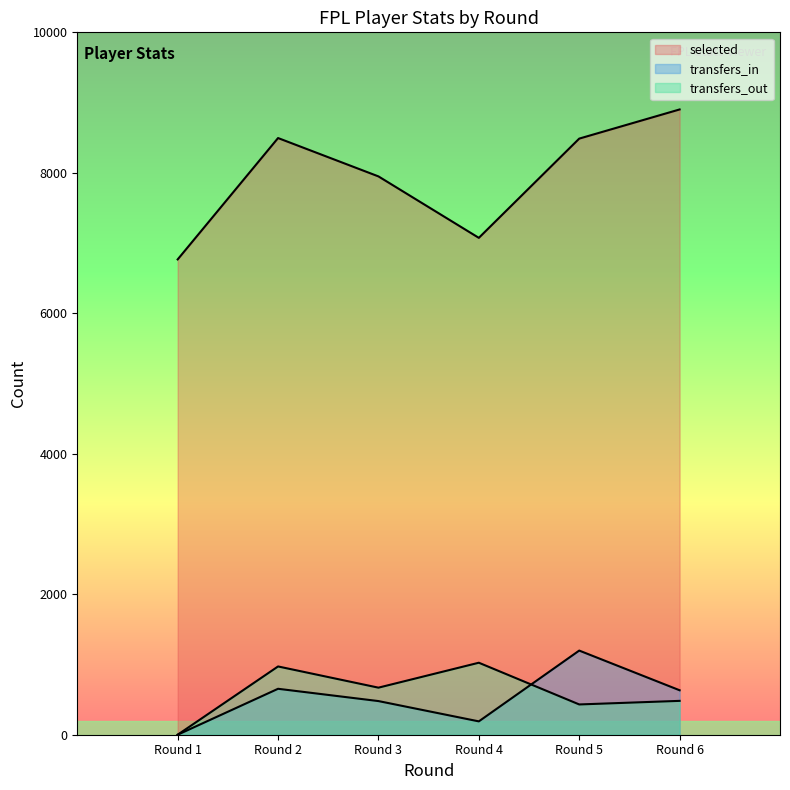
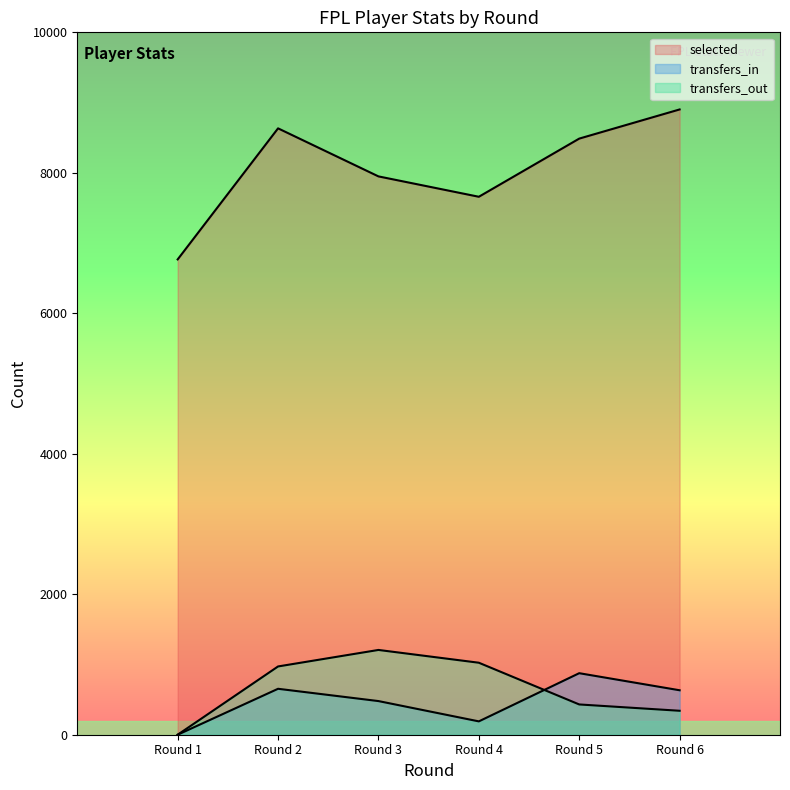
selected, Round 2: 8500 -> 8600
transfers_out, Round 3: 700 -> 1200
selected, Round 4: 7100 -> 7700
transfers_in, Round 5: 1200 -> 900
transfers_out, Round 6: 500 -> 300
